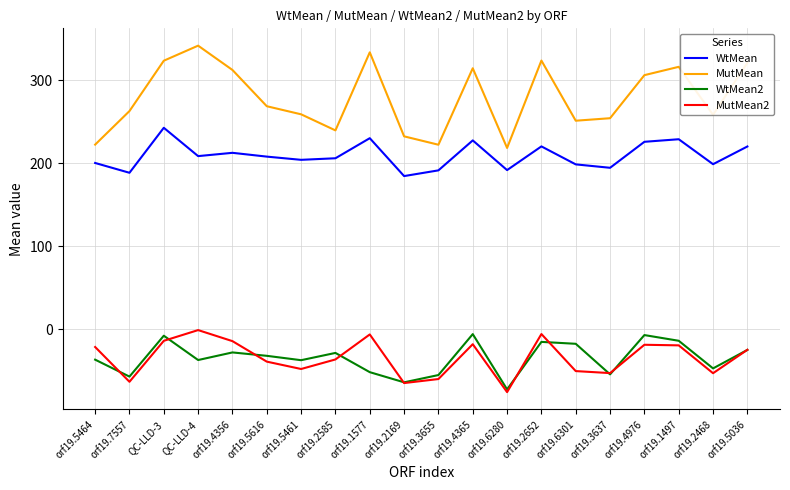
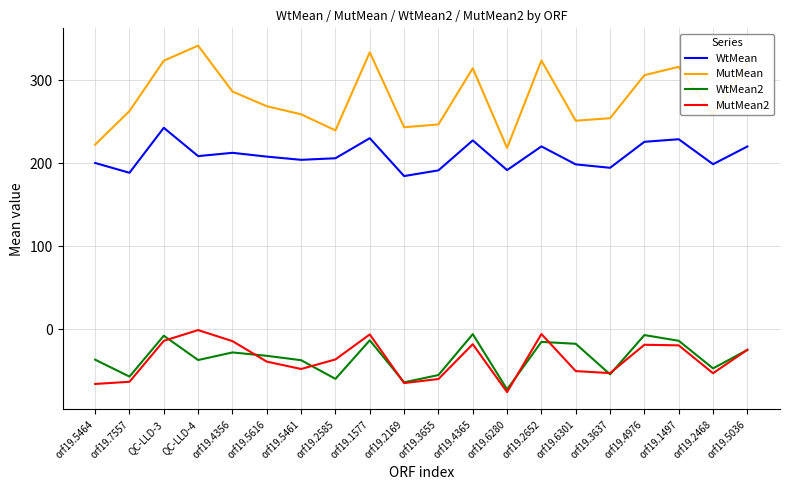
MutMean2, orf19.5464: -20 -> -70
MutMean, orf19.4356: 310 -> 290
WtMean2, orf19.2585: -30 -> -60
WtMean2, orf19.1577: -50 -> -10
MutMean, orf19.2169: 230 -> 240
MutMean, orf19.3655: 220 -> 250
